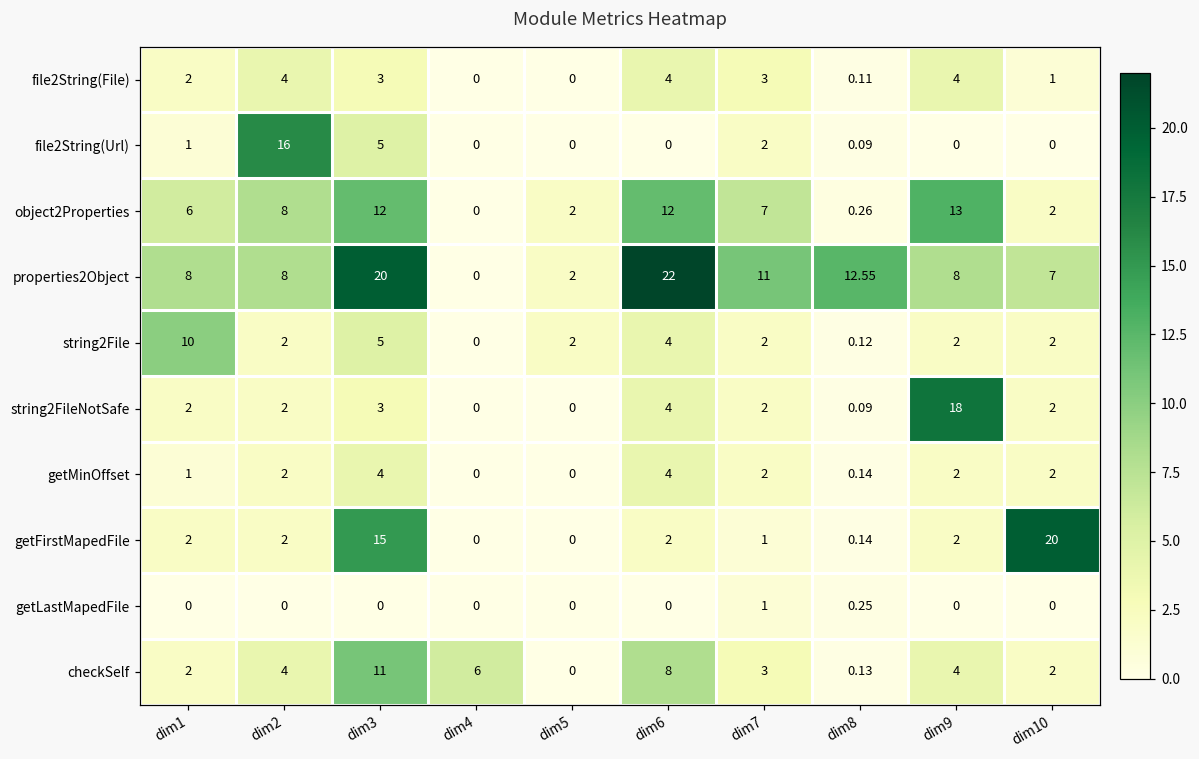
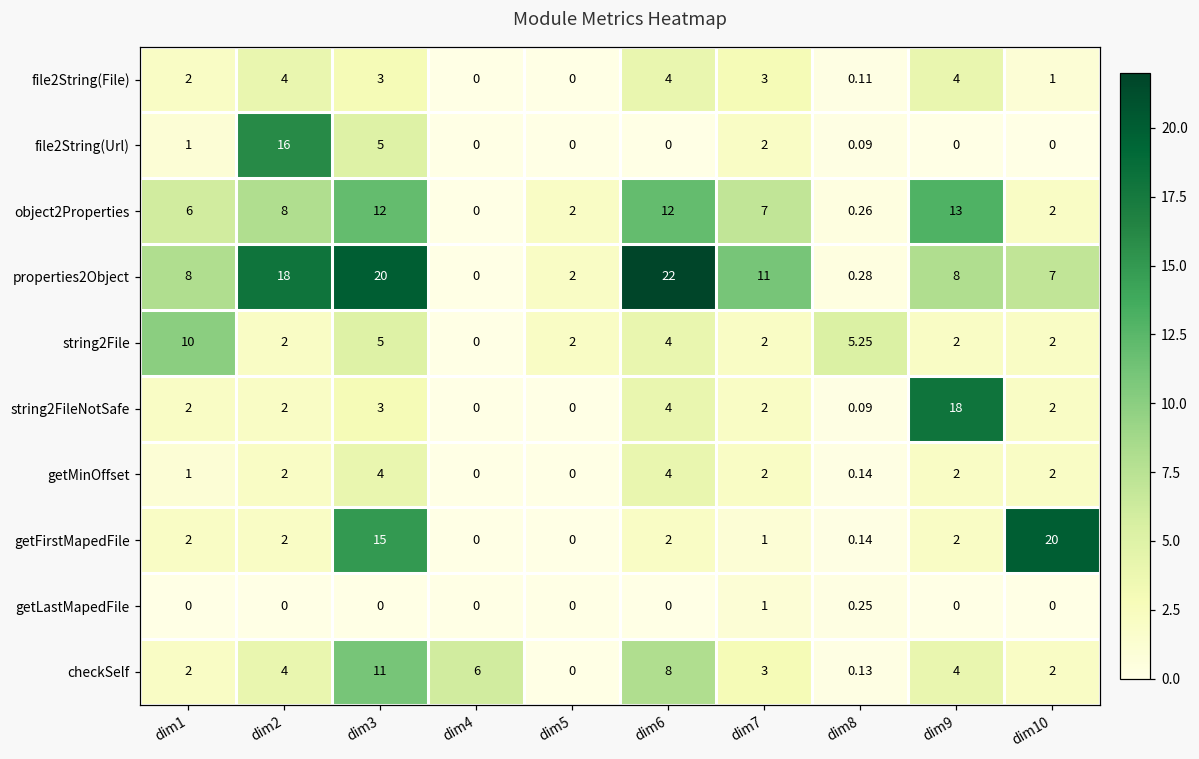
properties2Object, dim2: 8 -> 18
properties2Object, dim8: 12.55 -> 0.28
string2File, dim8: 0.12 -> 5.25
